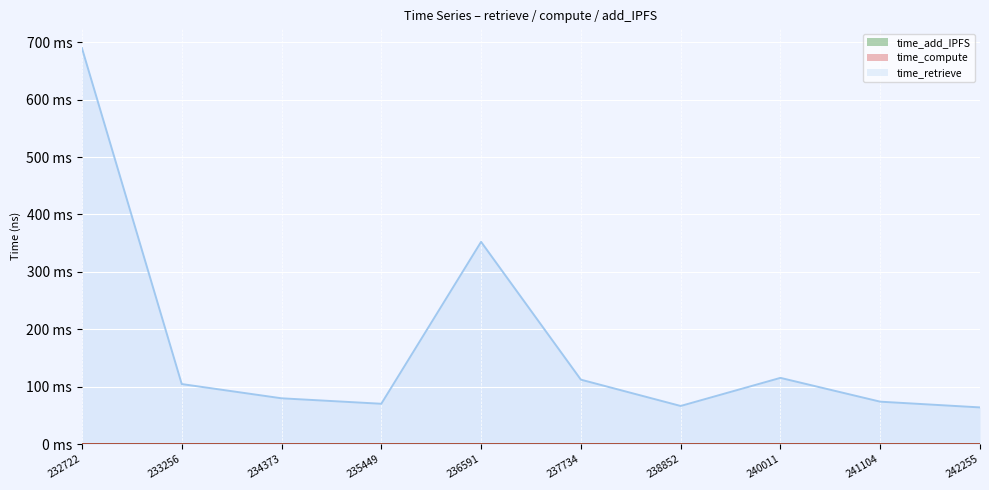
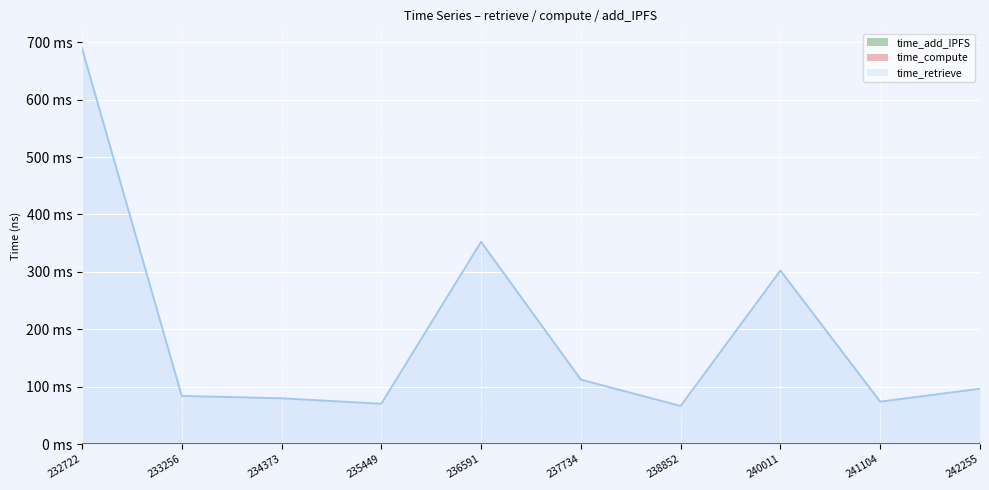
time_retrieve, 233256: 100 ms -> 80 ms
time_retrieve, 240011: 120 ms -> 300 ms
time_retrieve, 242255: 60 ms -> 100 ms
